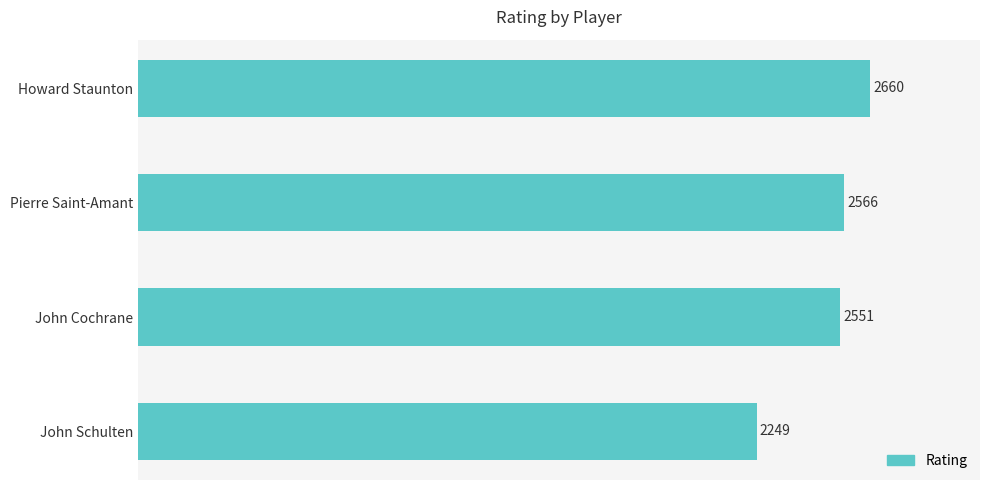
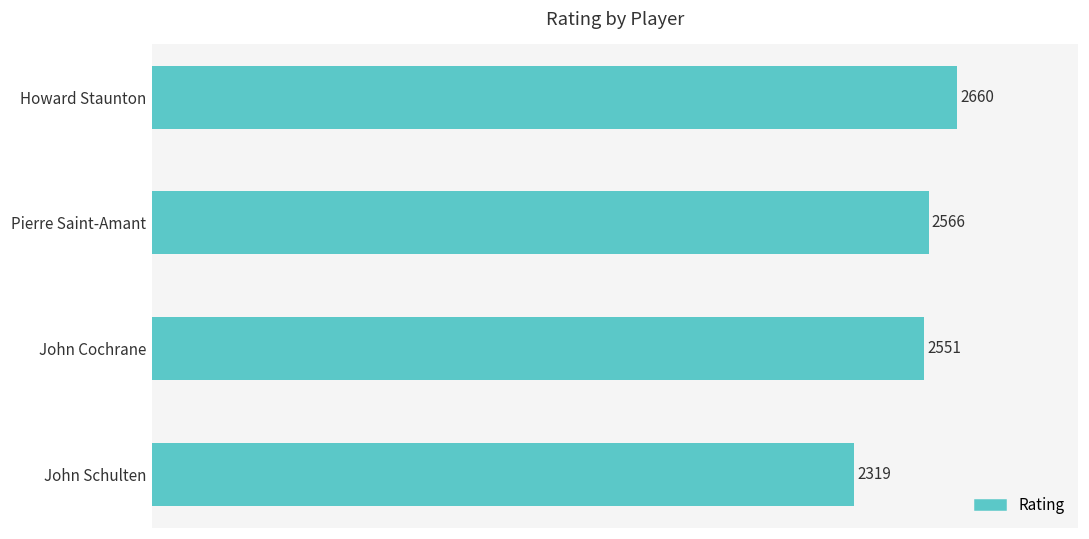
John Schulten: 2249 -> 2319
